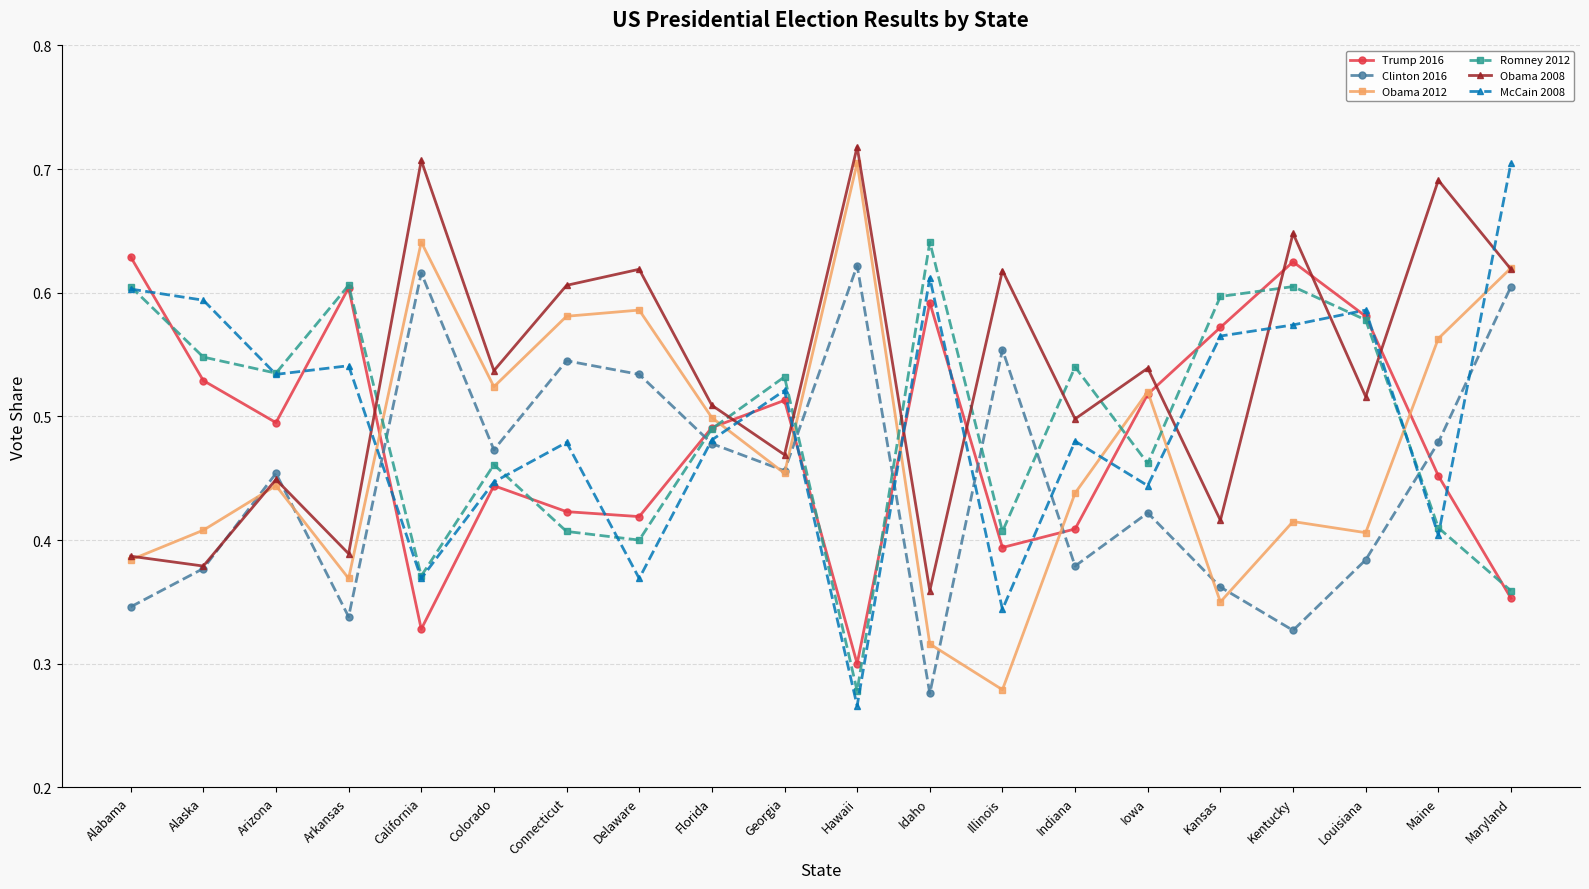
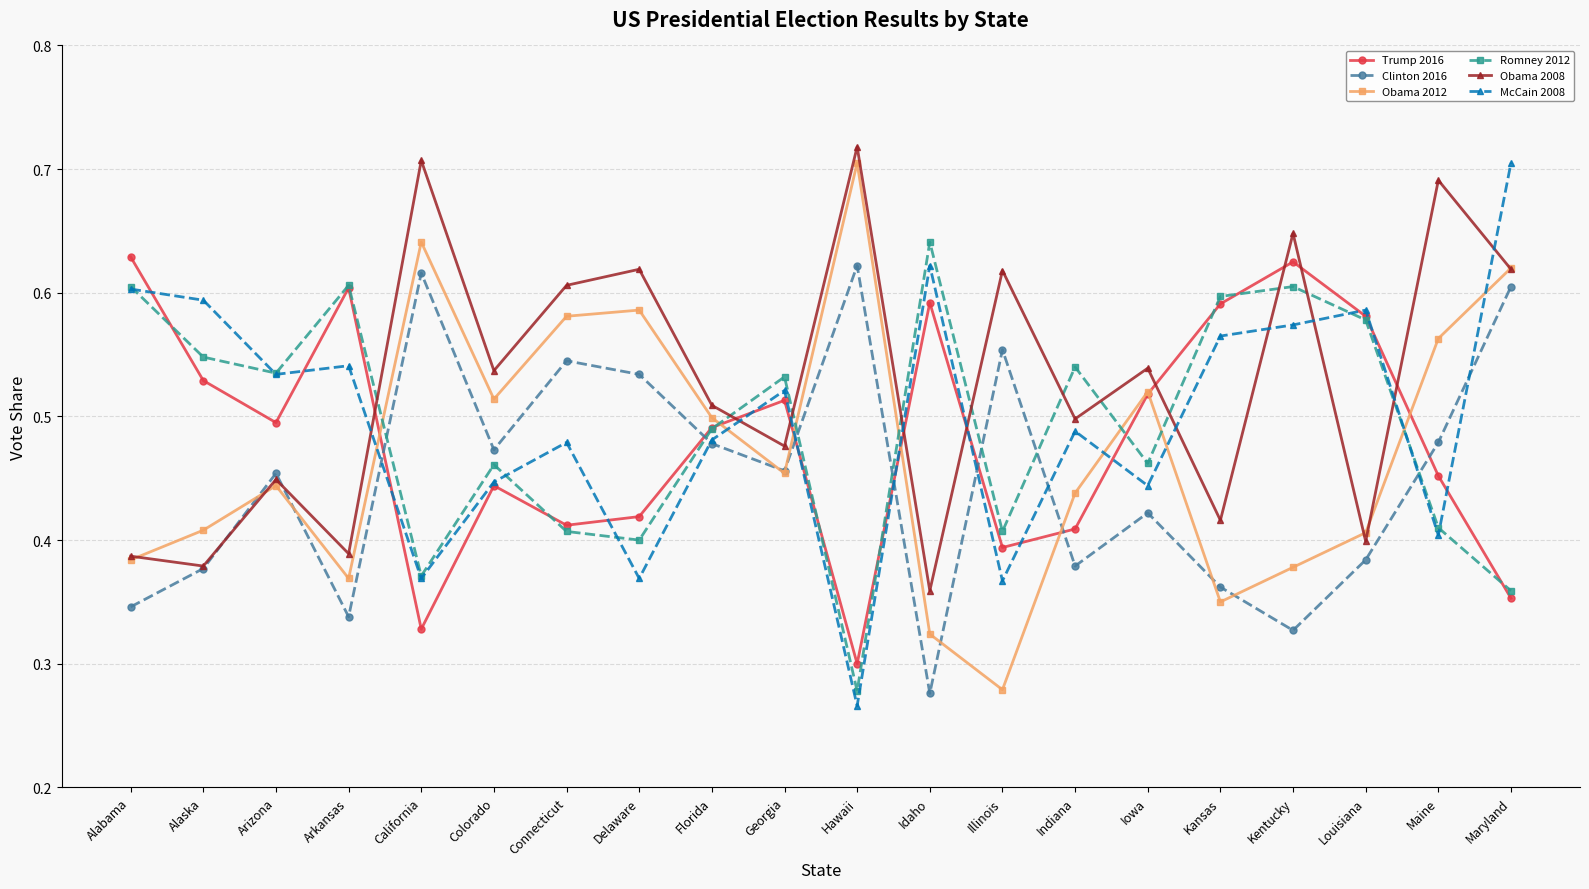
Obama 2012, Colorado: 0.524 -> 0.514
Trump 2016, Connecticut: 0.423 -> 0.412
Obama 2008, Georgia: 0.469 -> 0.476
Obama 2012, Idaho: 0.316 -> 0.324
McCain 2008, Idaho: 0.612 -> 0.622
McCain 2008, Illinois: 0.344 -> 0.367
McCain 2008, Indiana: 0.480 -> 0.488
Trump 2016, Kansas: 0.572 -> 0.591
Obama 2012, Kentucky: 0.415 -> 0.378
Obama 2008, Louisiana: 0.516 -> 0.399
